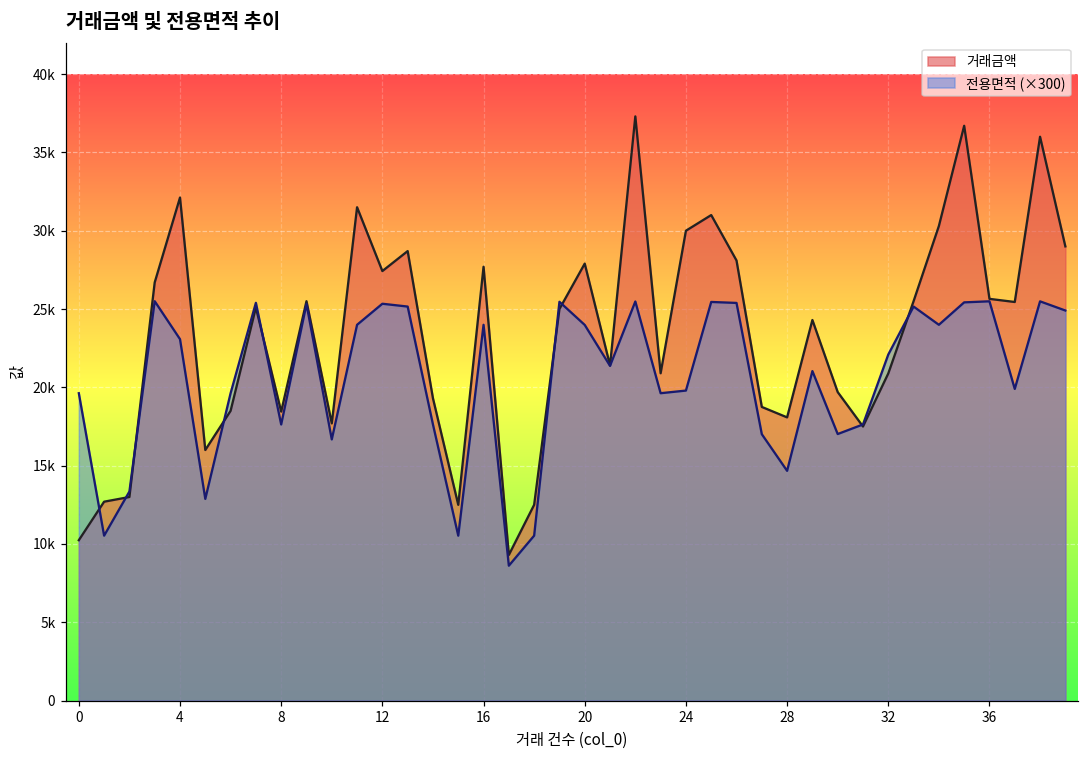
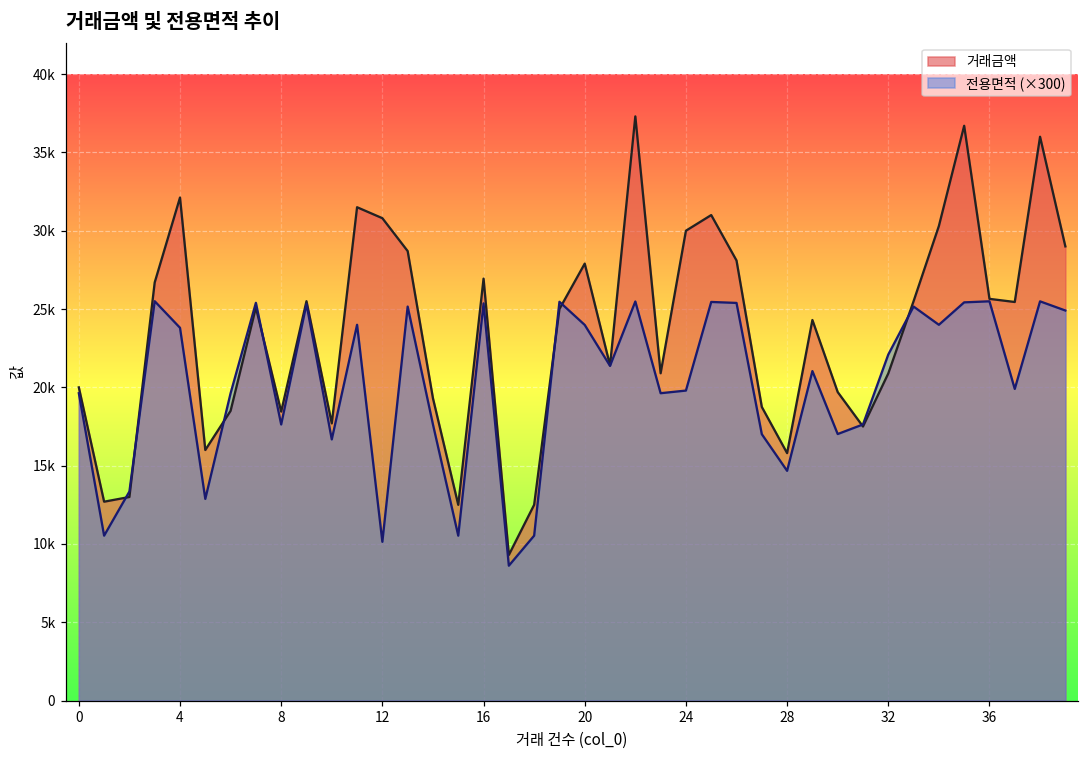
거래금액, 0: 10200 -> 20000
전용면적 (×300), 4: 23100 -> 23800
거래금액, 12: 27400 -> 30800
전용면적 (×300), 12: 25300 -> 10100
거래금액, 16: 27700 -> 26900
전용면적 (×300), 16: 24000 -> 25400
거래금액, 28: 18100 -> 15800
